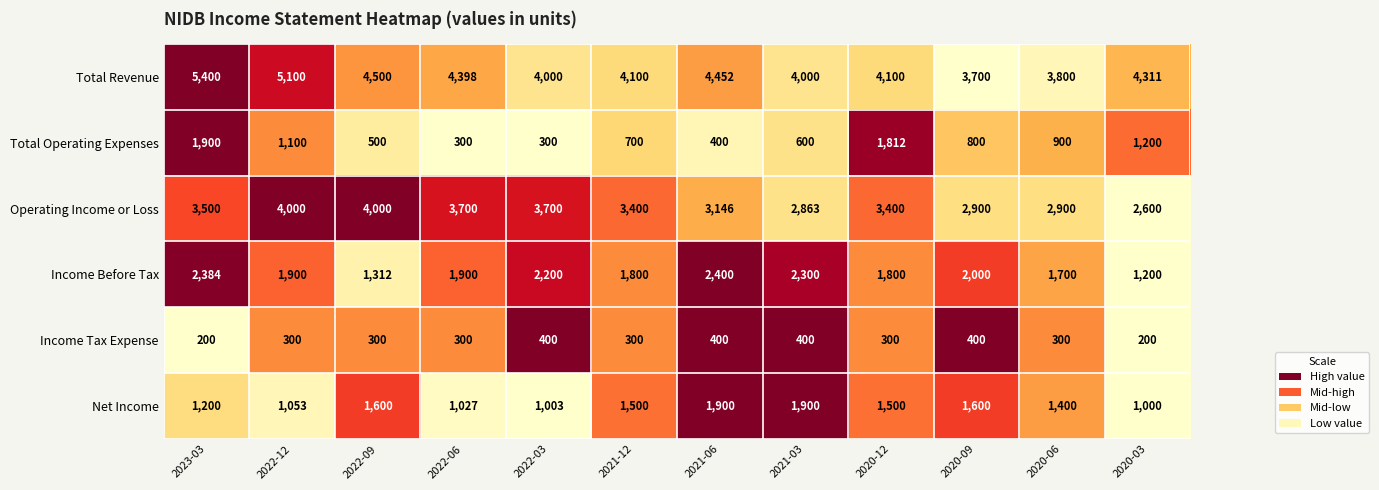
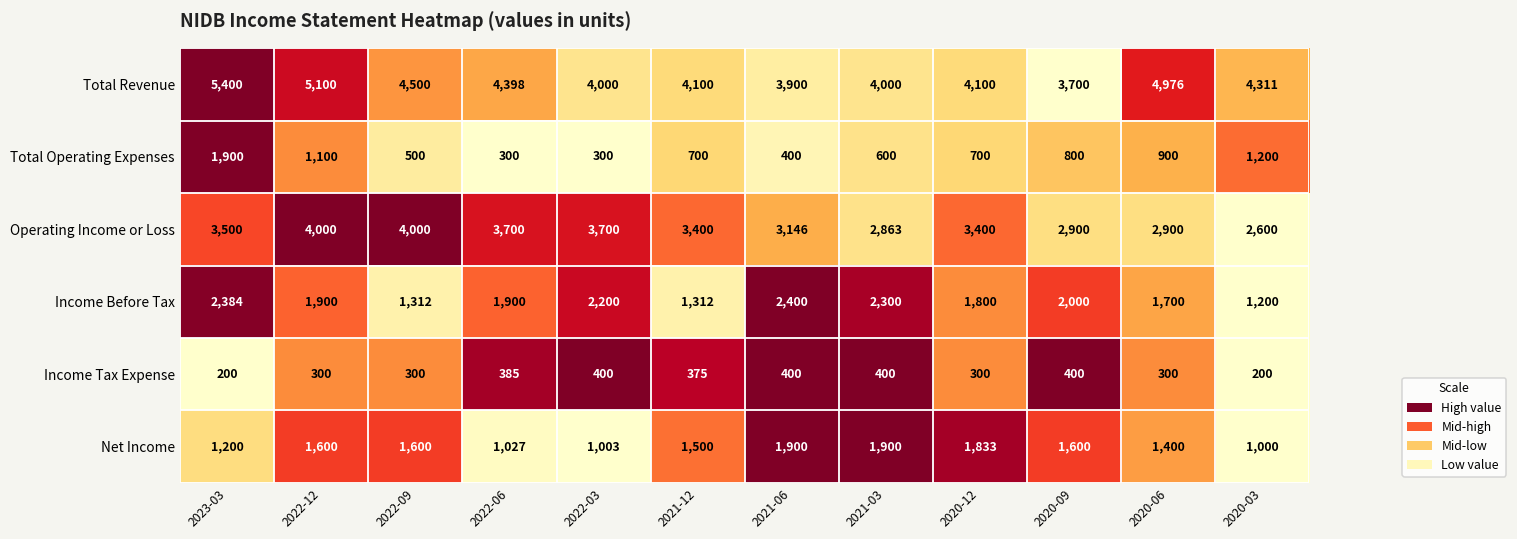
Total Revenue, 2021-06: 4,452 -> 3,900
Total Revenue, 2020-06: 3,800 -> 4,976
Total Operating Expenses, 2020-12: 1,812 -> 700
Income Before Tax, 2021-12: 1,800 -> 1,312
Income Tax Expense, 2022-06: 300 -> 385
Income Tax Expense, 2021-12: 300 -> 375
Net Income, 2022-12: 1,053 -> 1,600
Net Income, 2020-12: 1,500 -> 1,833
